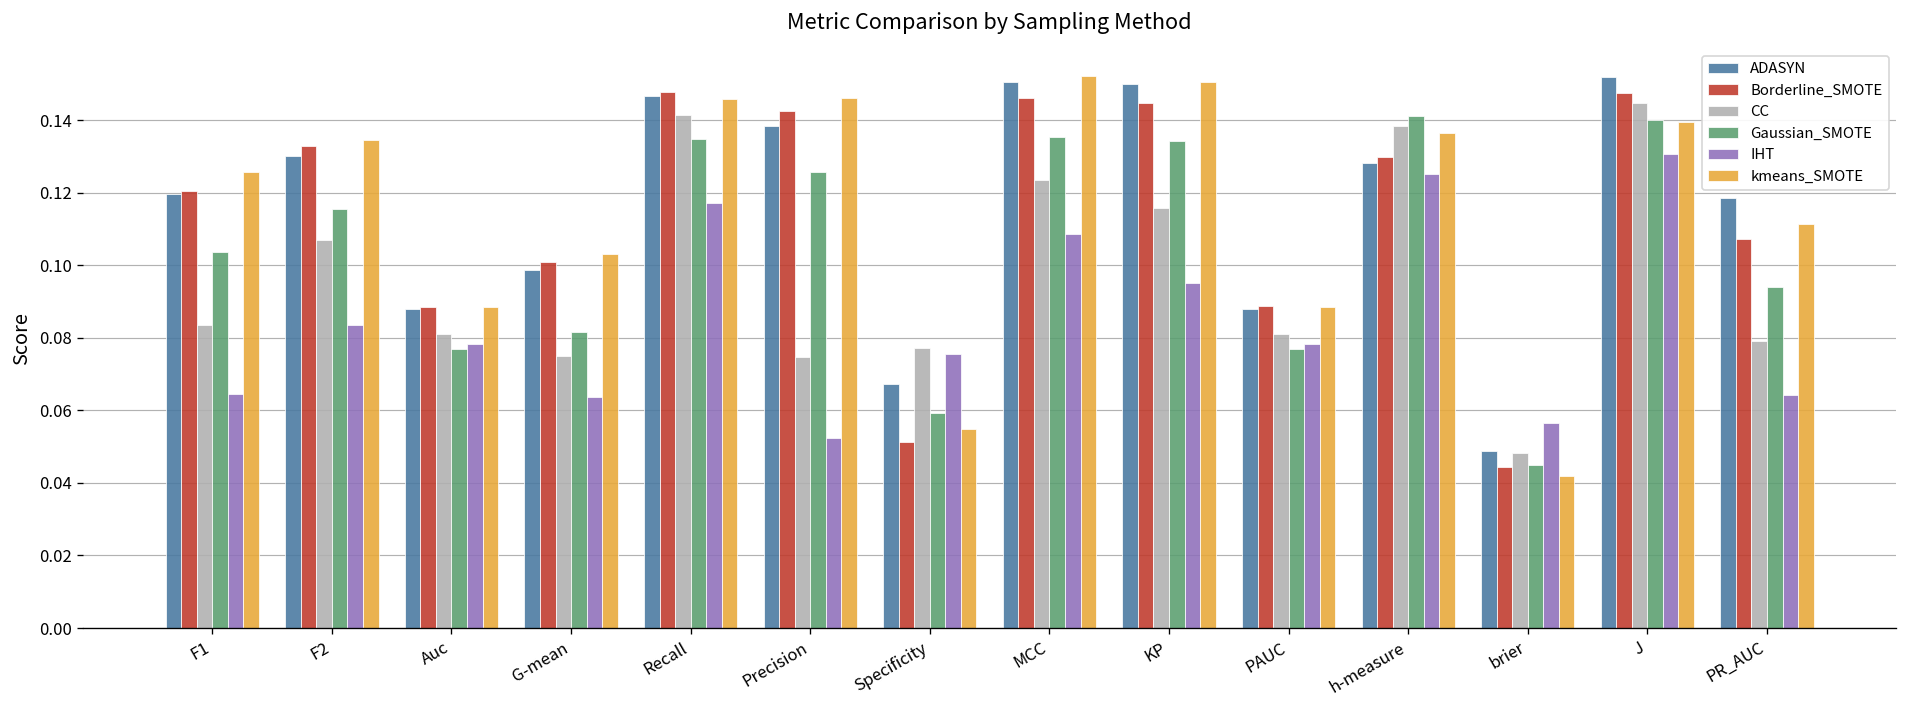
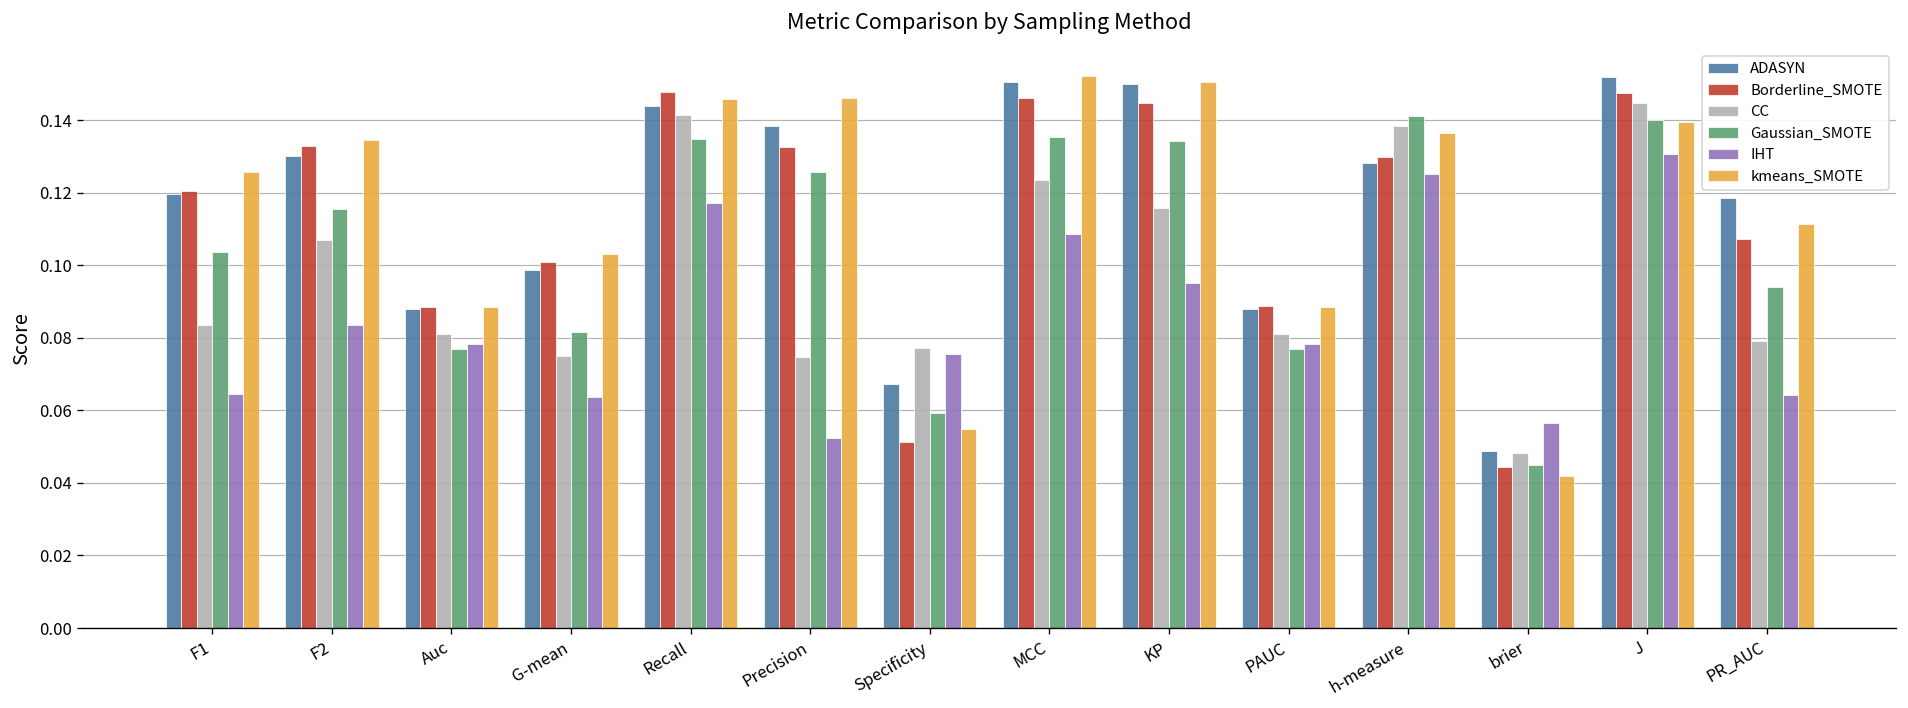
ADASYN, Recall: 0.147 -> 0.144
Borderline_SMOTE, Precision: 0.143 -> 0.133
